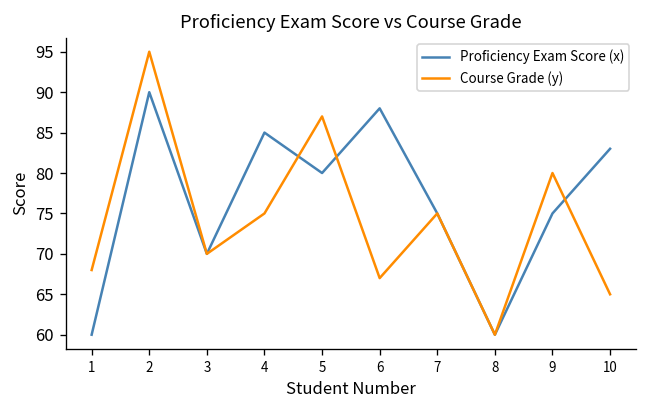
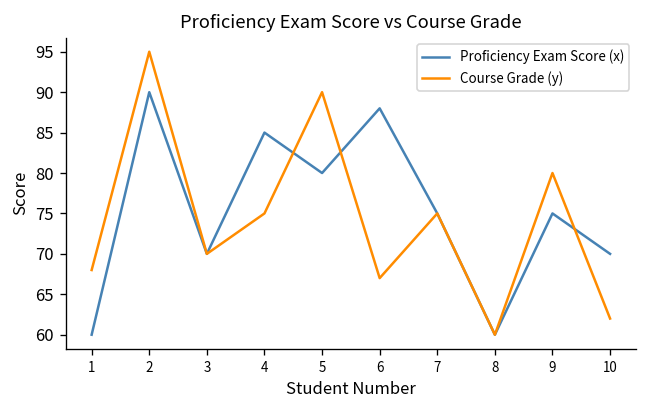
Course Grade (y), 5: 87 -> 90
Proficiency Exam Score (x), 10: 83 -> 70
Course Grade (y), 10: 65 -> 62
